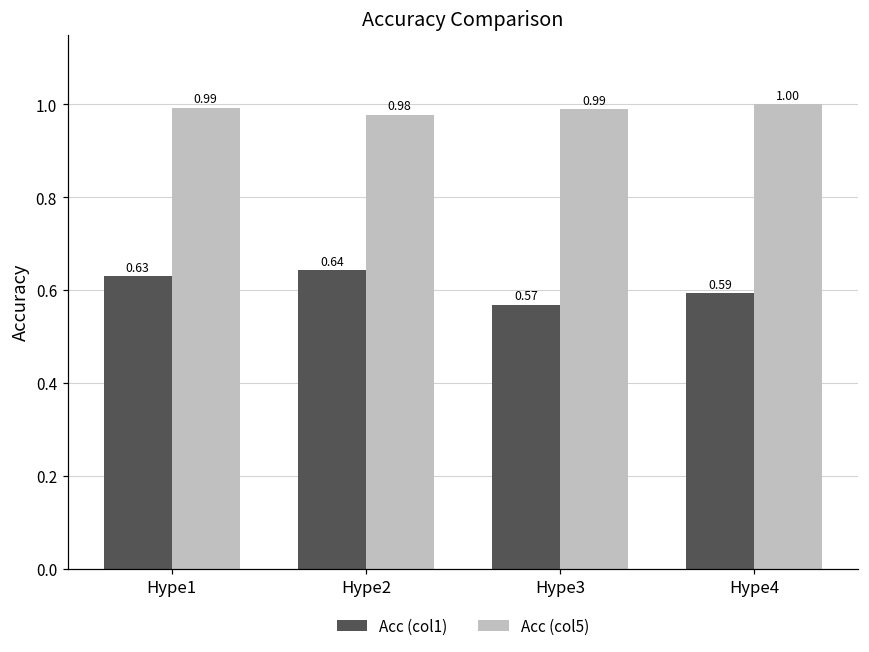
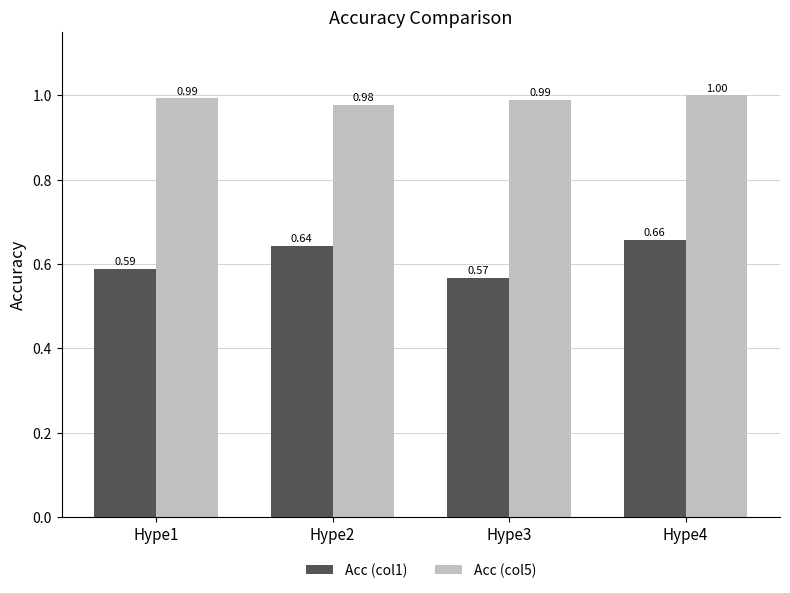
Acc (col1), Hype1: 0.63 -> 0.59
Acc (col1), Hype4: 0.59 -> 0.66
